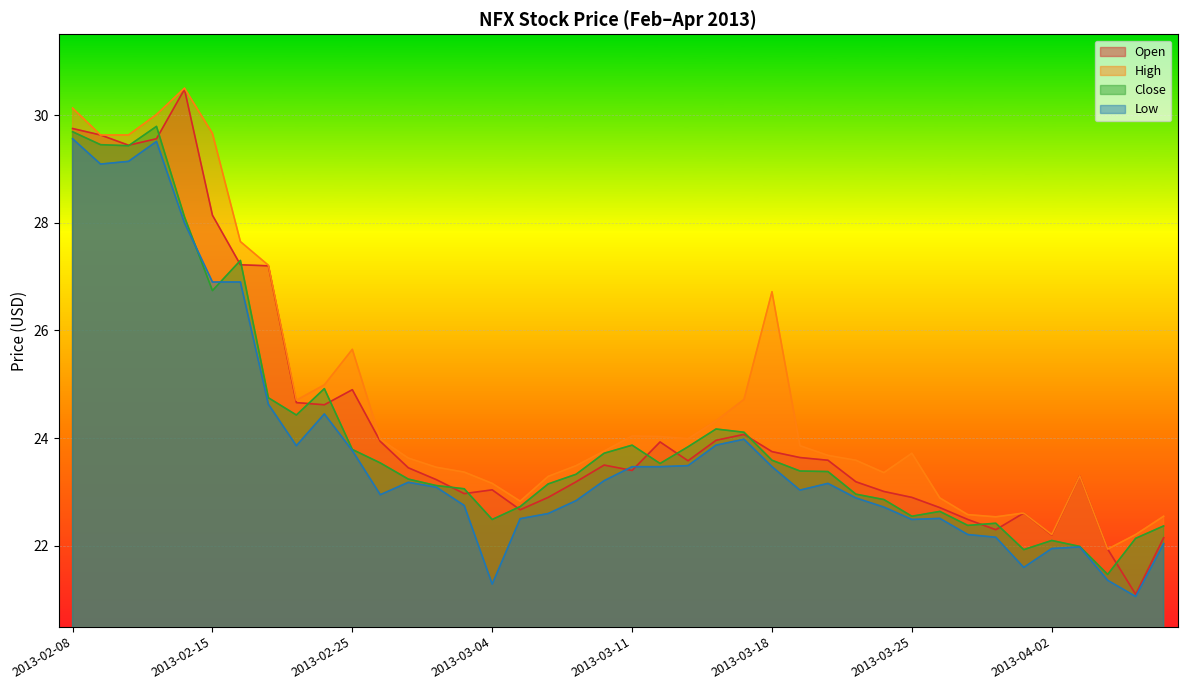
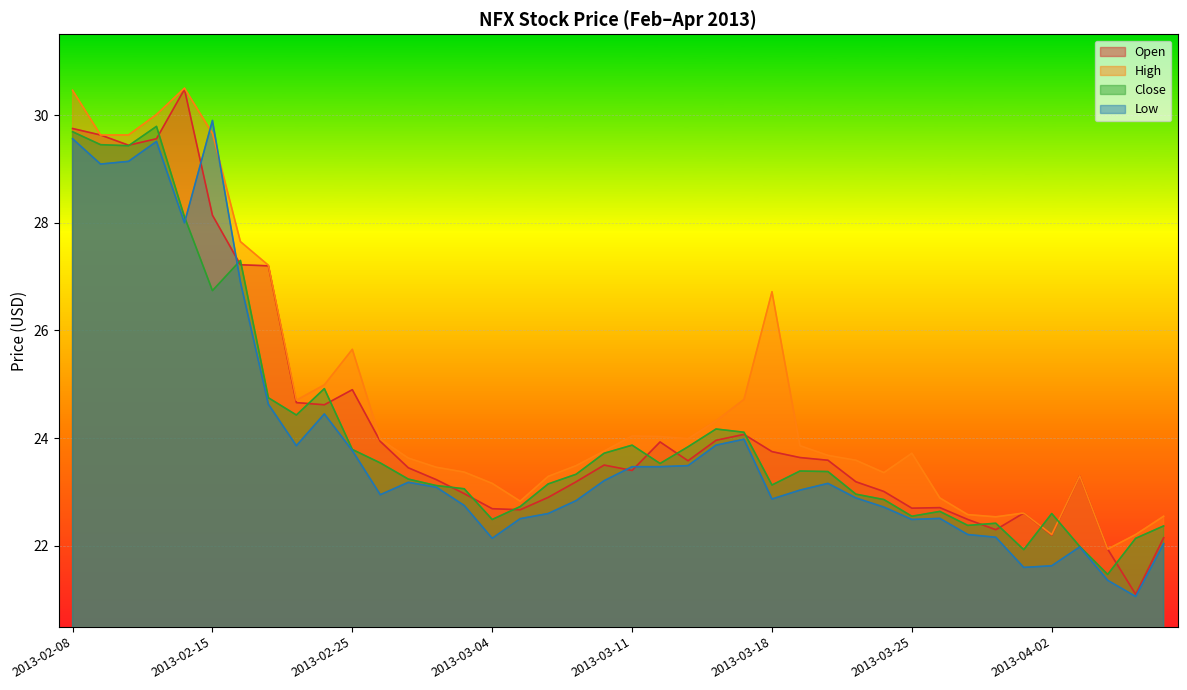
High, 2013-02-08: 30.1 -> 30.5
Low, 2013-02-15: 26.9 -> 29.9
Open, 2013-03-04: 23.0 -> 22.7
Low, 2013-03-04: 21.3 -> 22.1
Close, 2013-03-18: 23.6 -> 23.1
Low, 2013-03-18: 23.5 -> 22.9
Open, 2013-03-25: 22.9 -> 22.7
Close, 2013-04-02: 22.1 -> 22.6
Low, 2013-04-02: 22.0 -> 21.6
